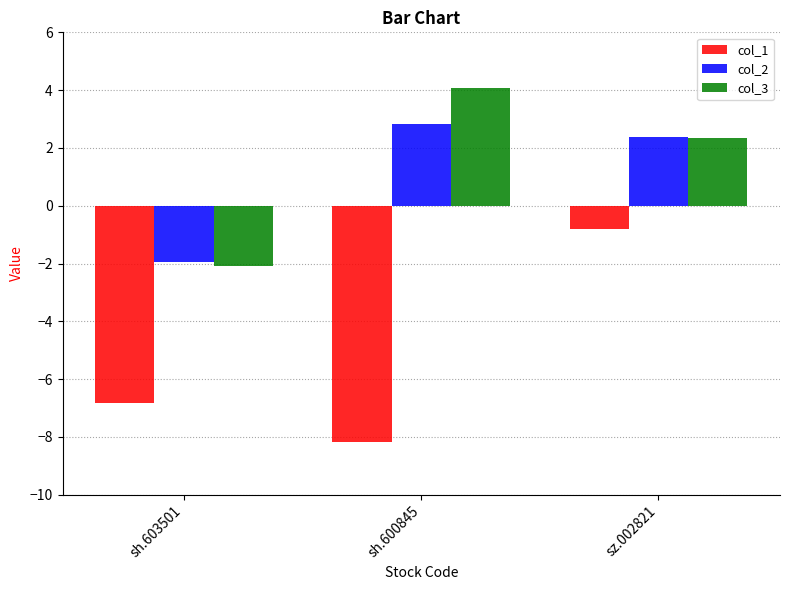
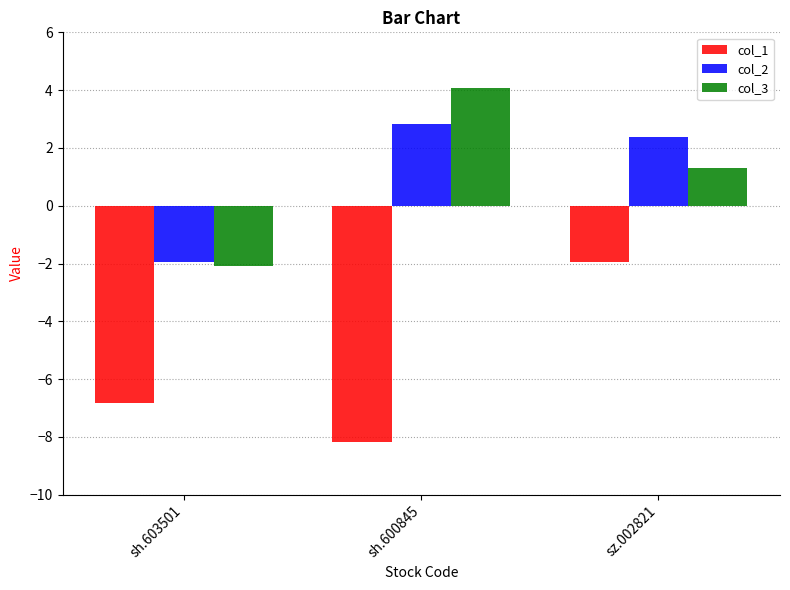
col_1, sz.002821: -0.8 -> -1.9
col_3, sz.002821: 2.4 -> 1.3
